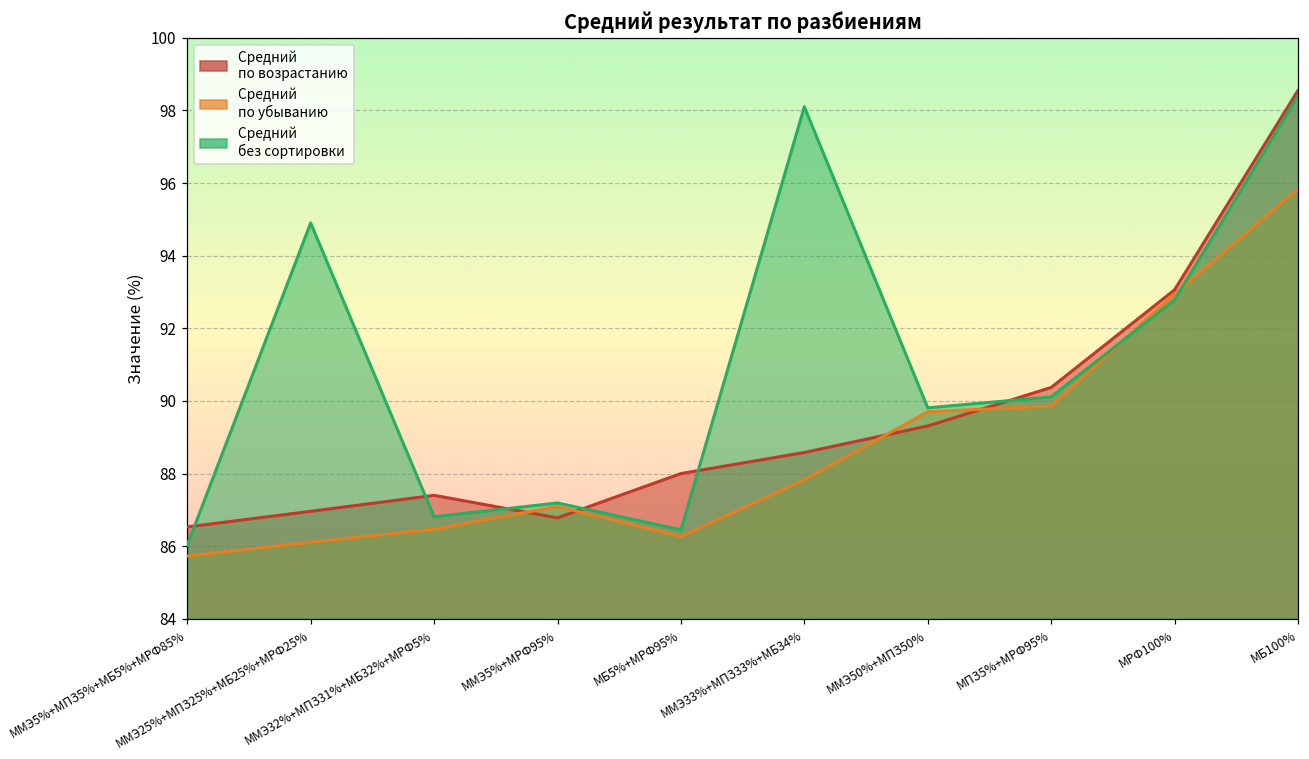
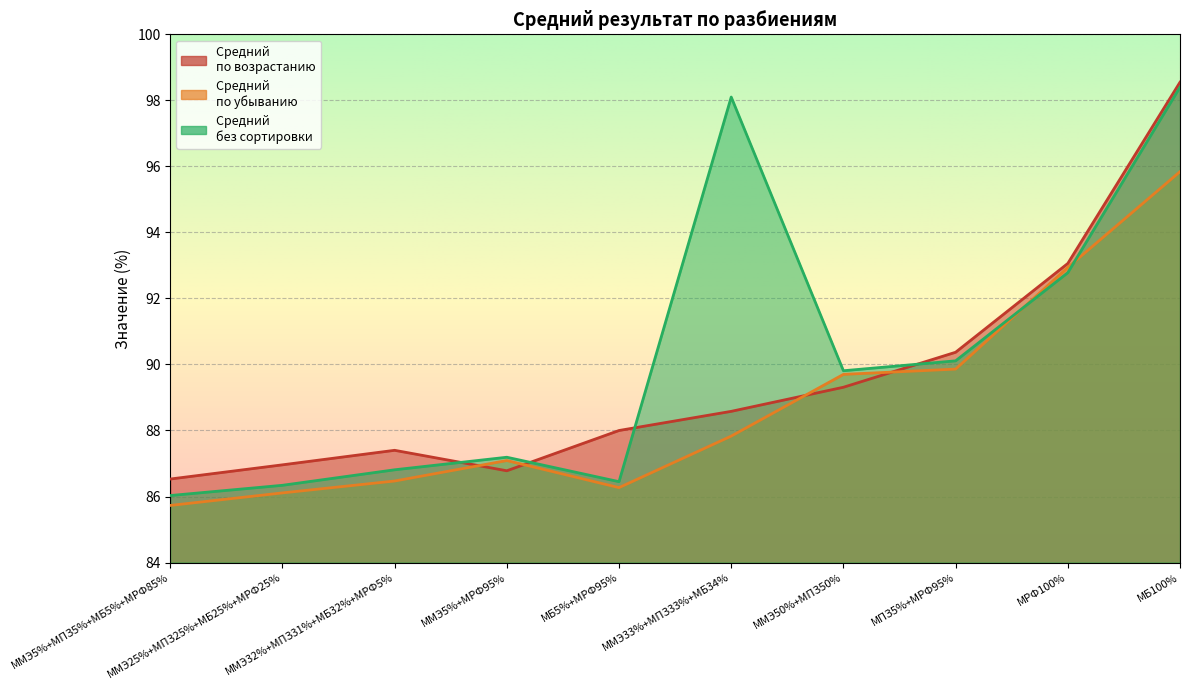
Средний без сортировки, ММЭ25%+МПЗ25%+МБ25%+МРФ25%: 94.9 -> 86.3
